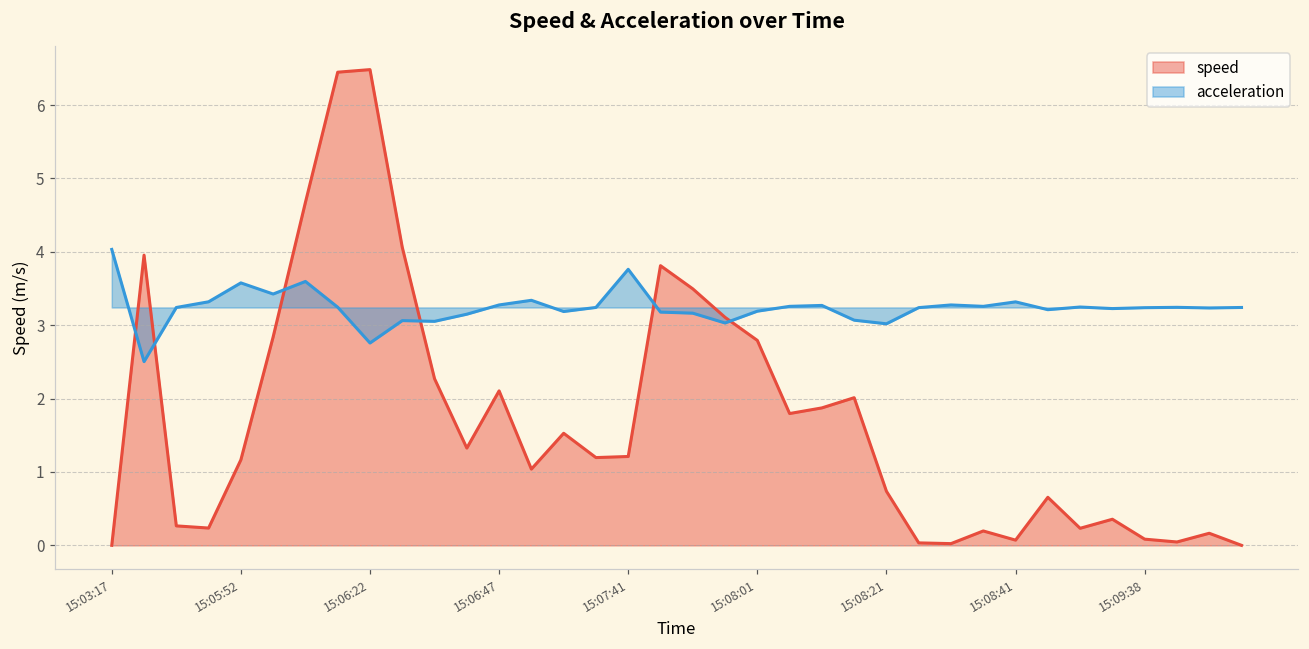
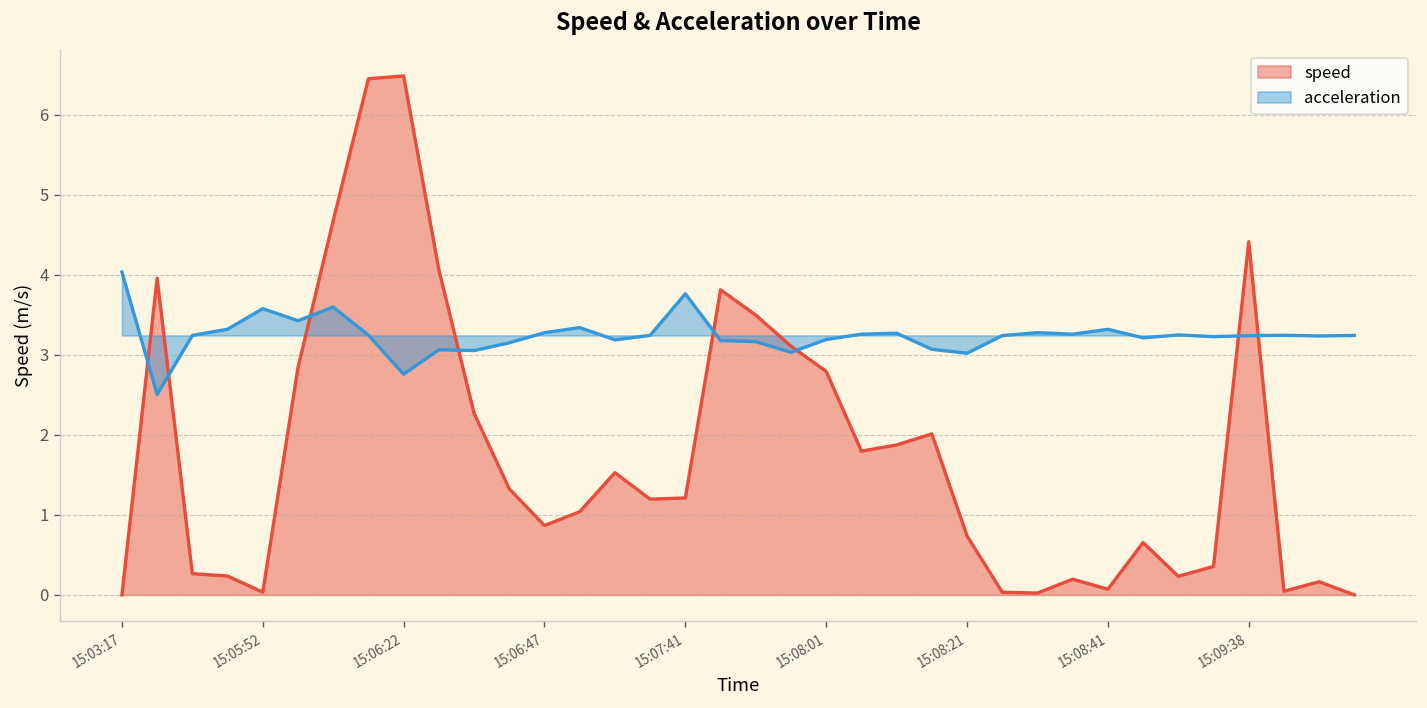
speed, 15:05:52: 1.2 -> 0.0
speed, 15:06:47: 2.1 -> 0.9
speed, 15:09:38: 0.1 -> 4.4
